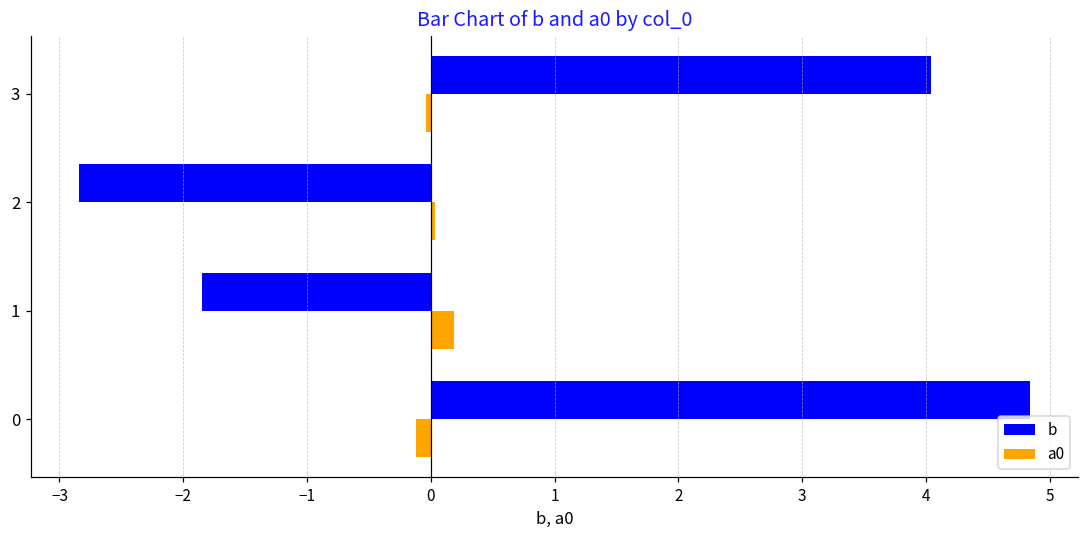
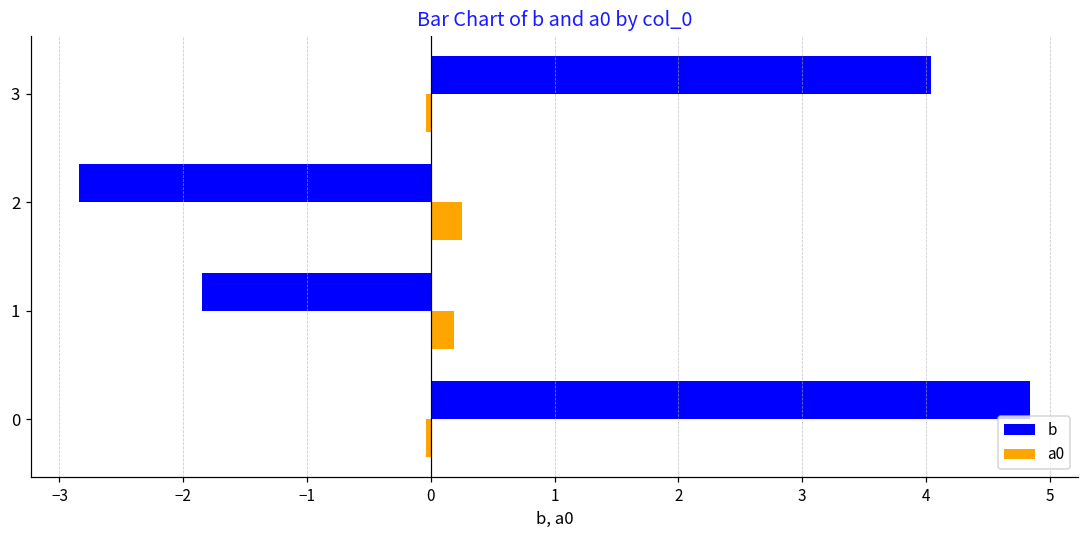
a0, 2: 0.04 -> 0.26
a0, 0: -0.12 -> -0.04
